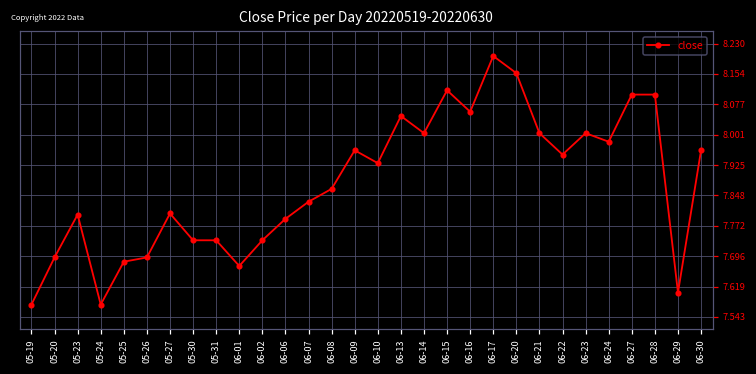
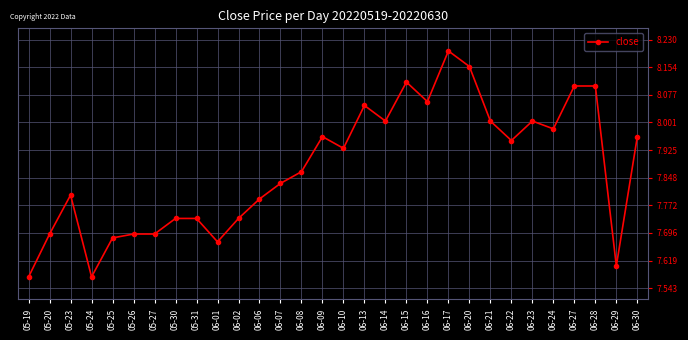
05-27: 7.80 -> 7.69
